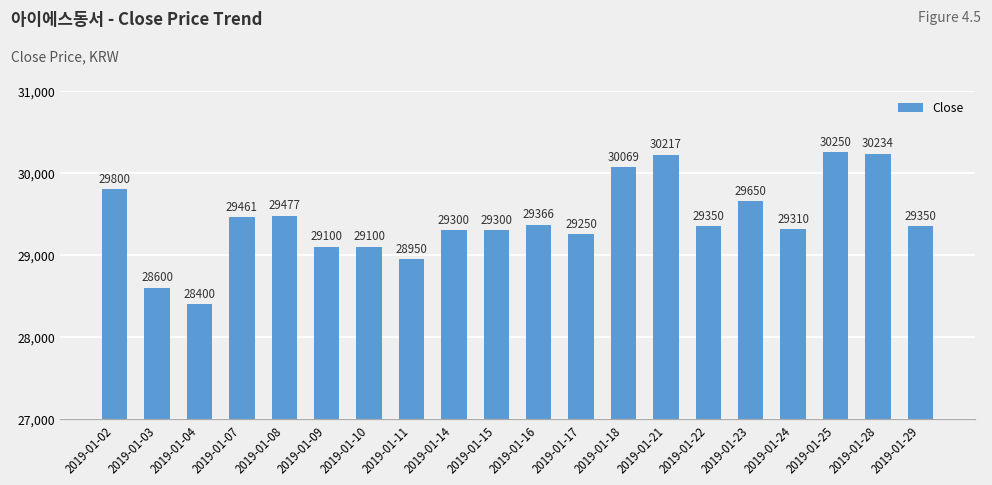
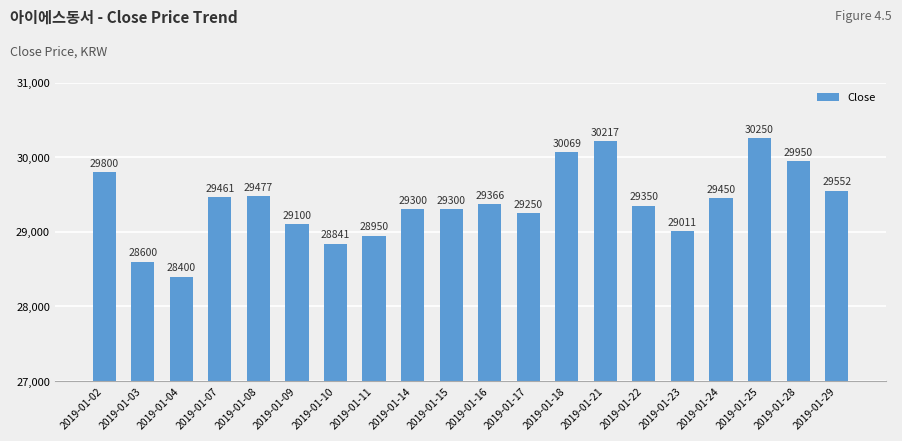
2019-01-10: 29100 -> 28841
2019-01-23: 29650 -> 29011
2019-01-24: 29310 -> 29450
2019-01-28: 30234 -> 29950
2019-01-29: 29350 -> 29552
